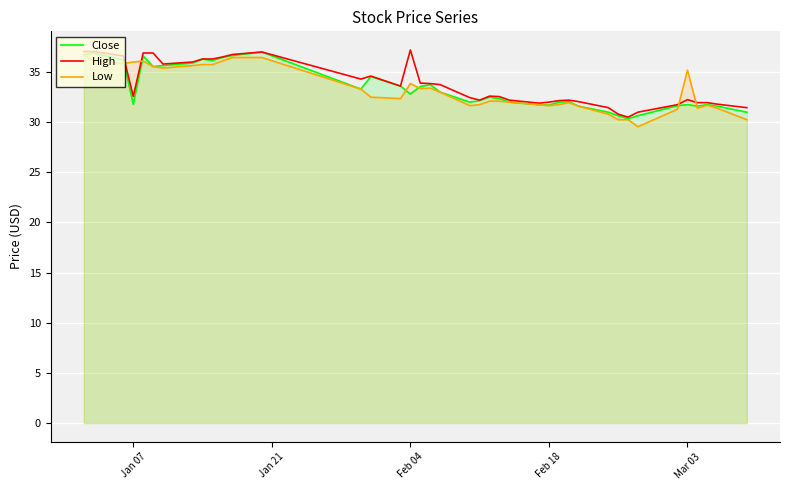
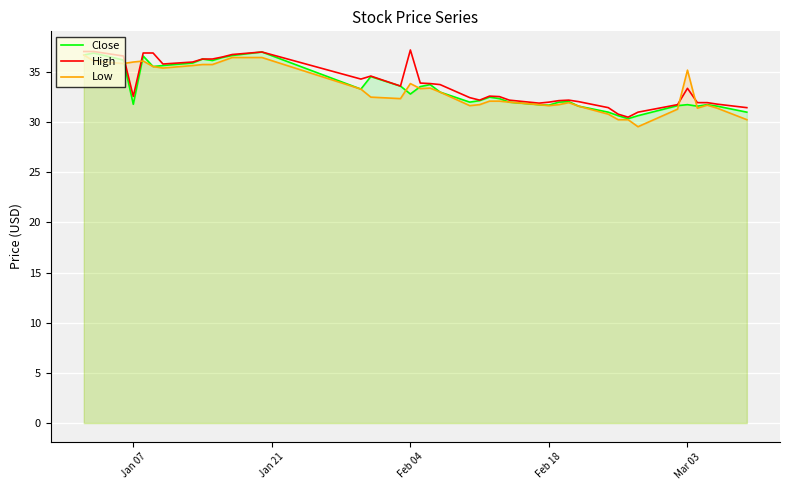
High, Mar 03: 32.3 -> 33.4
